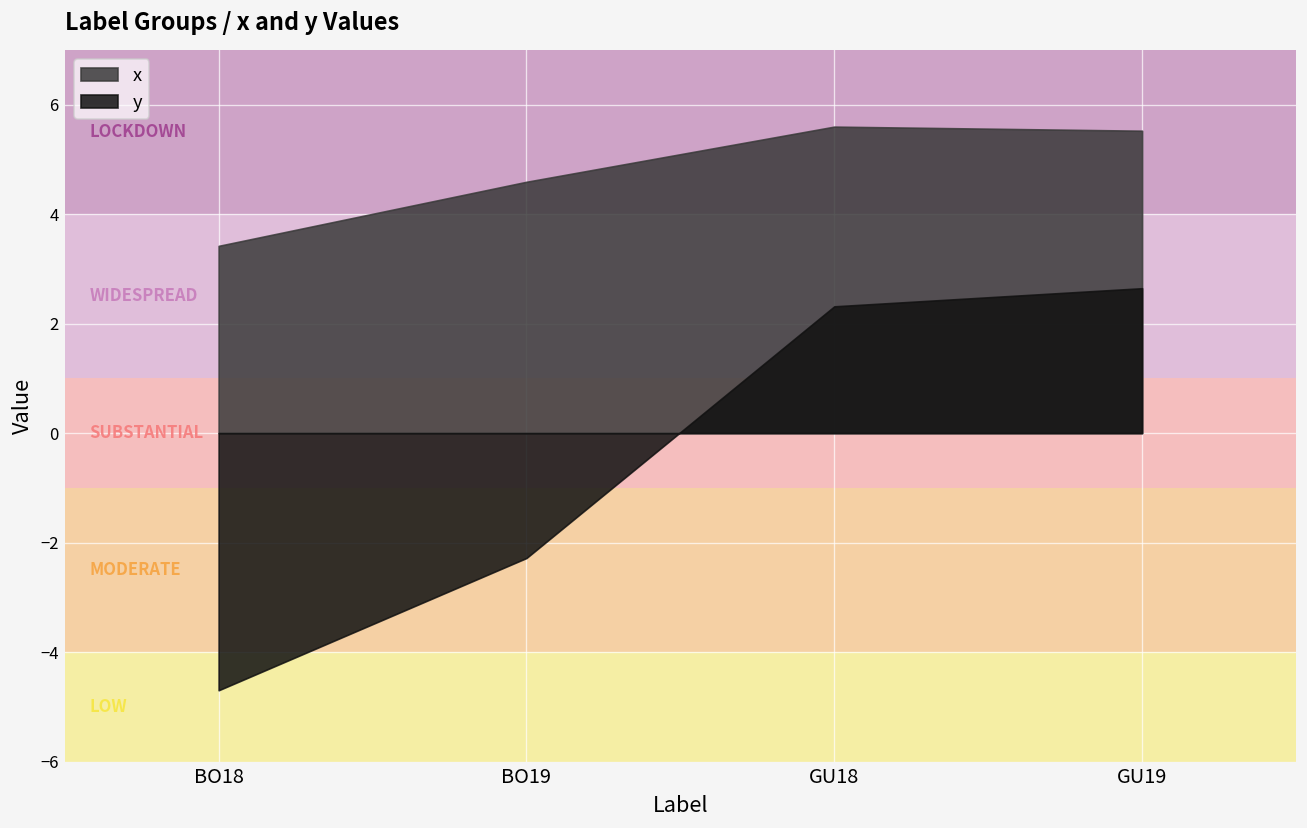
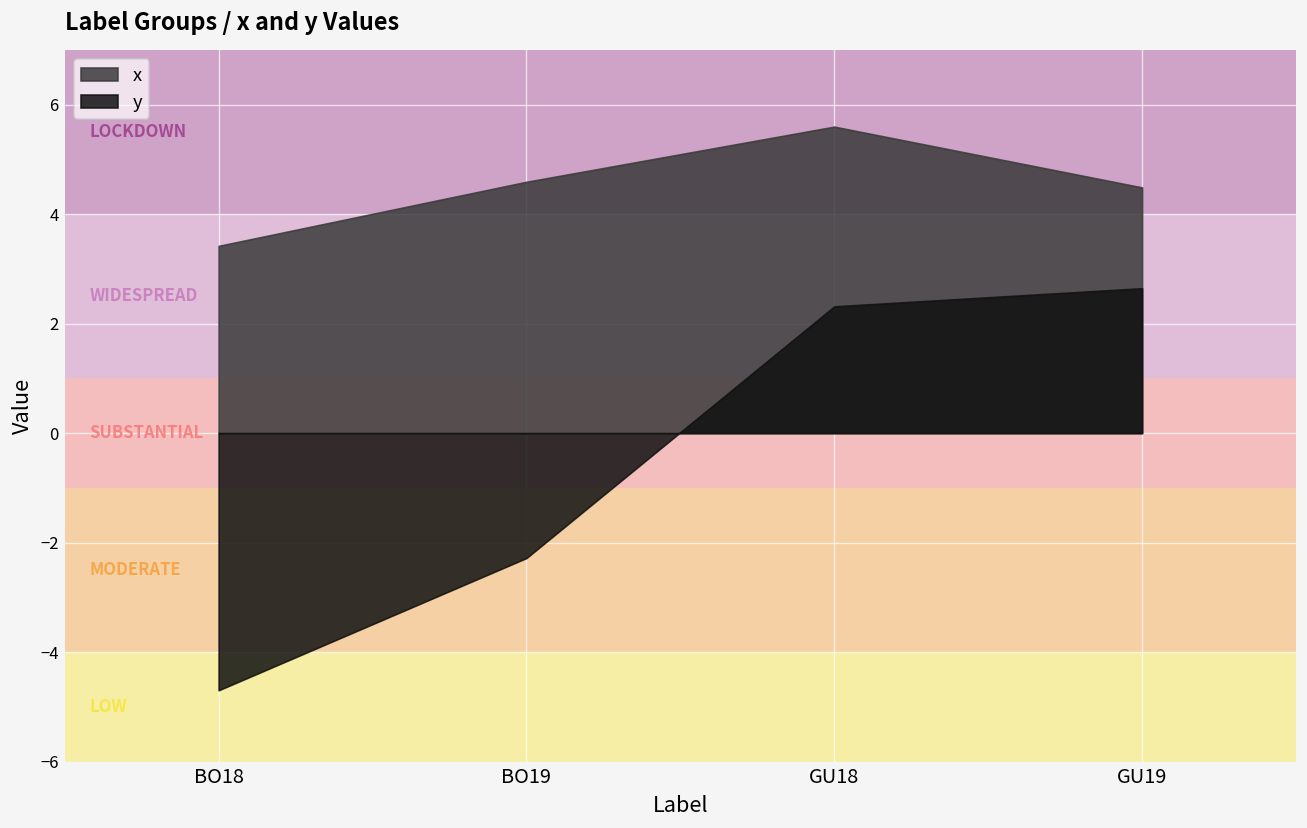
x, GU19: 5.5 -> 4.5
